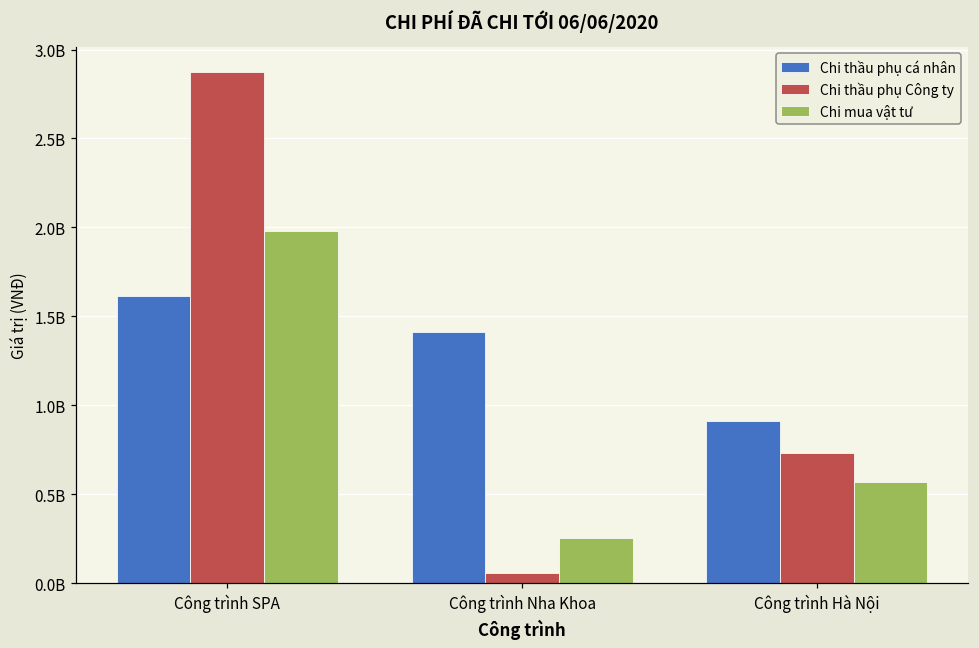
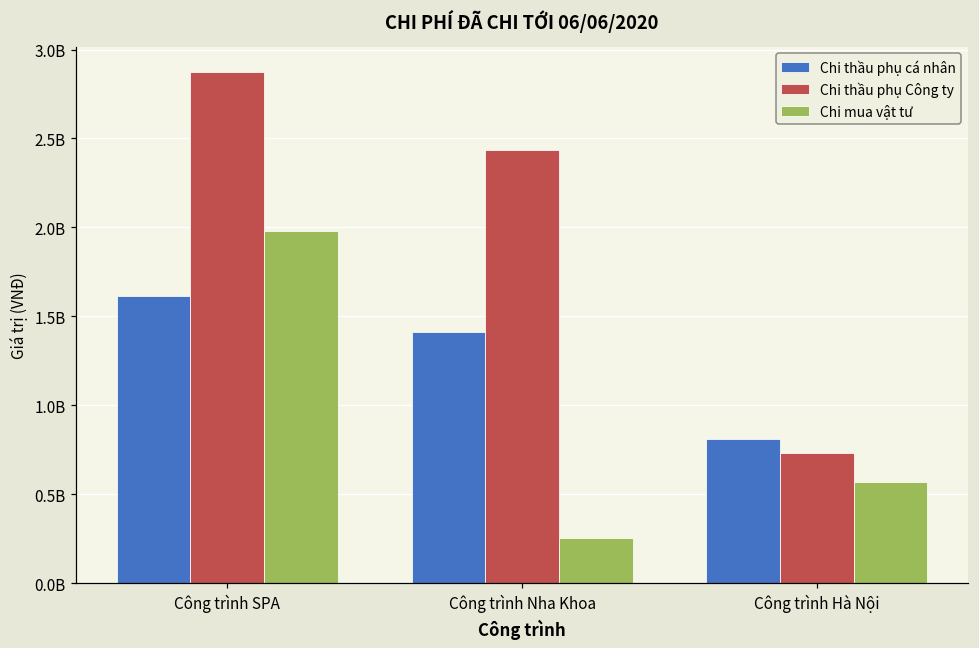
Chi thầu phụ Công ty, Công trình Nha Khoa: 60000000 -> 2430000000
Chi thầu phụ cá nhân, Công trình Hà Nội: 910000000 -> 810000000
